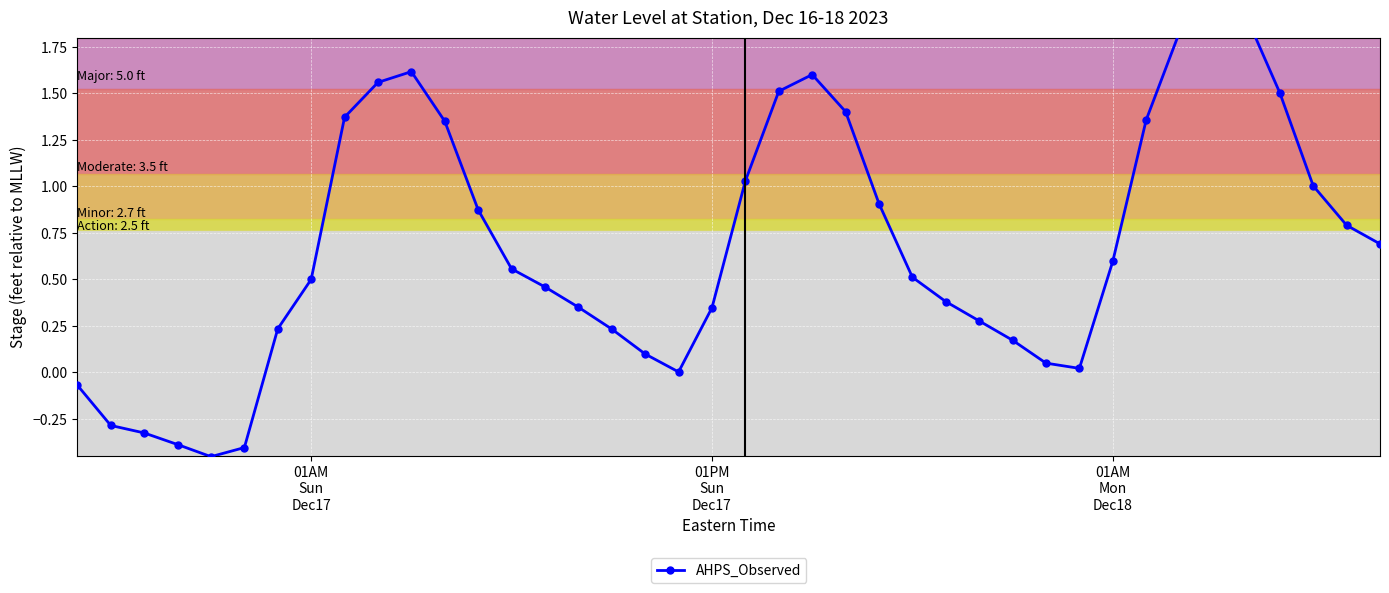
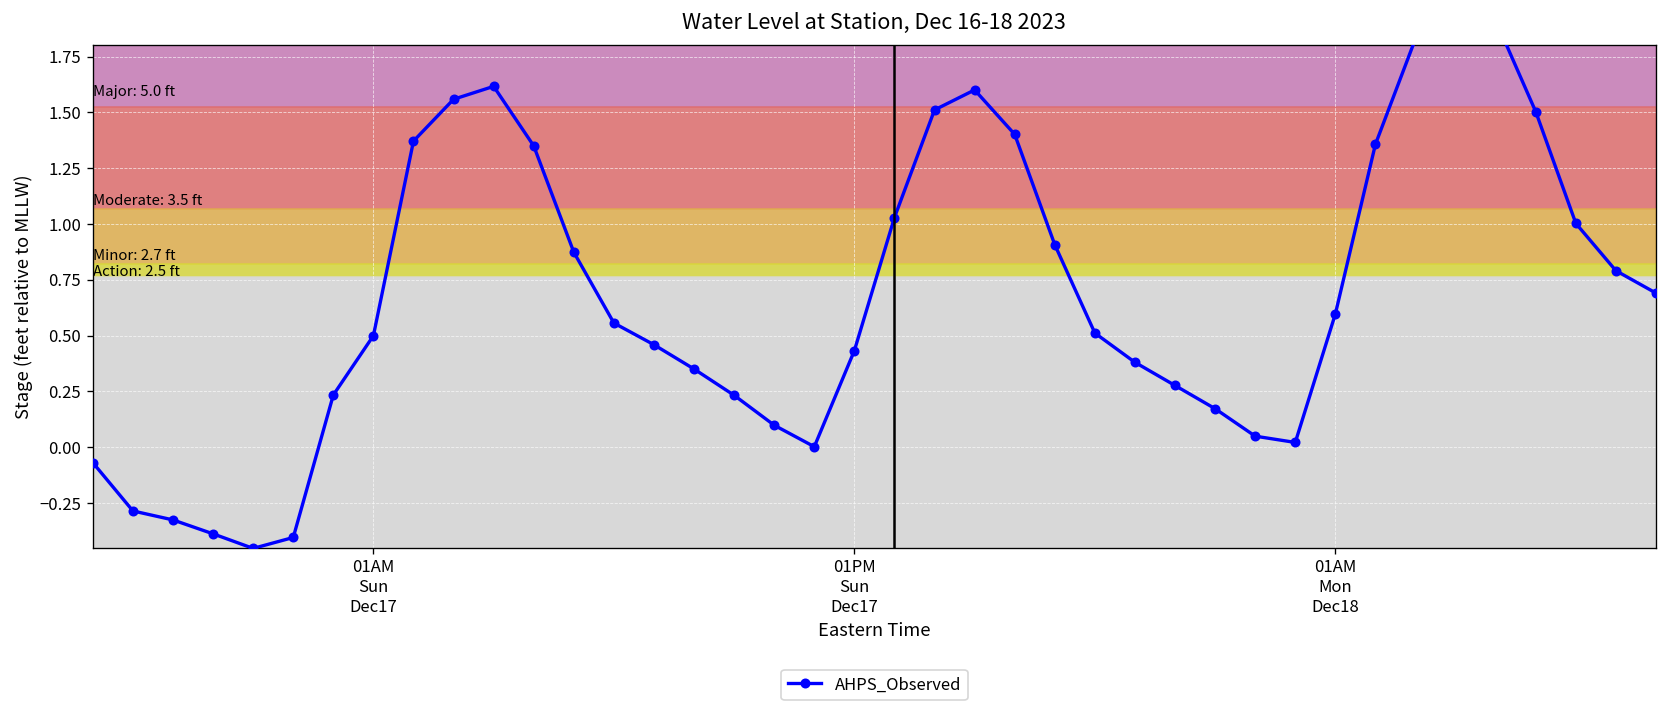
01PM Sun Dec17: 0.35 -> 0.43
